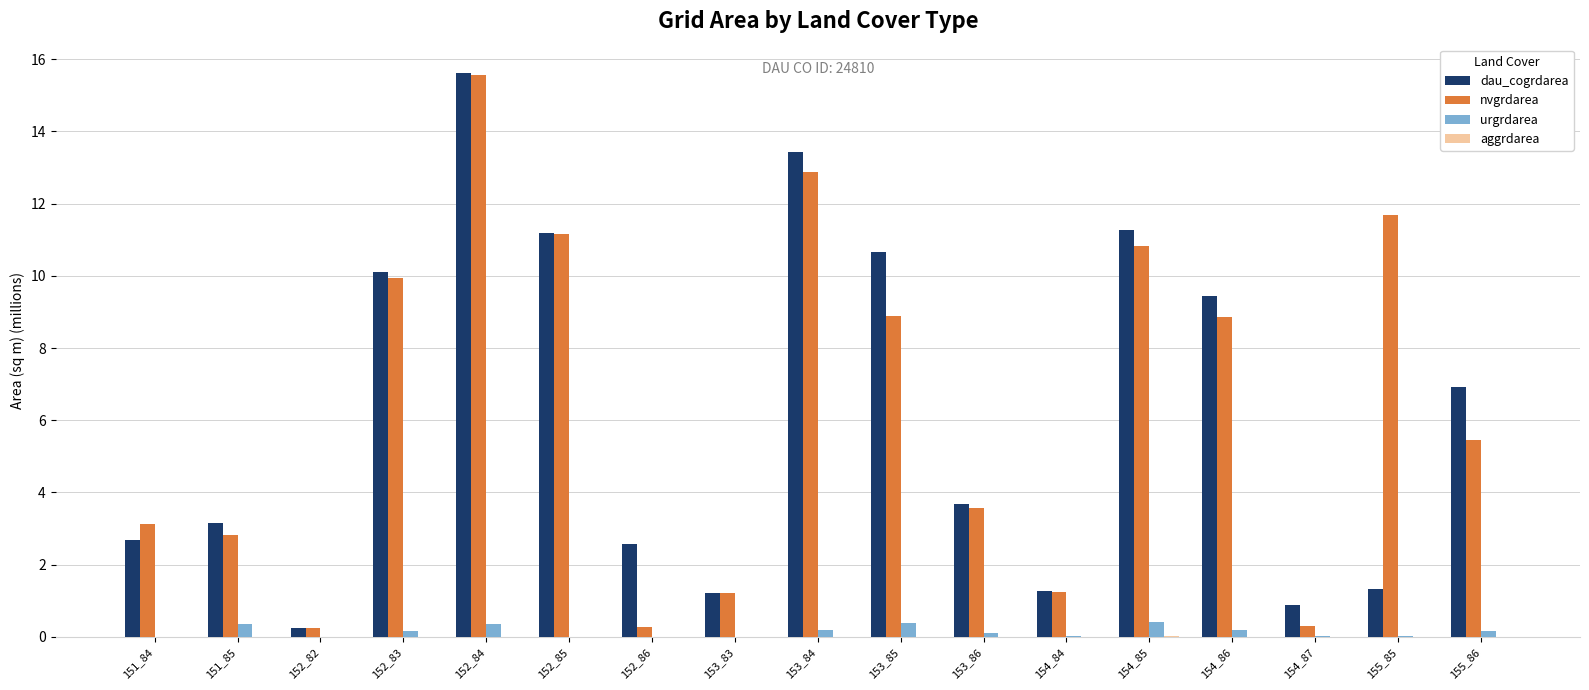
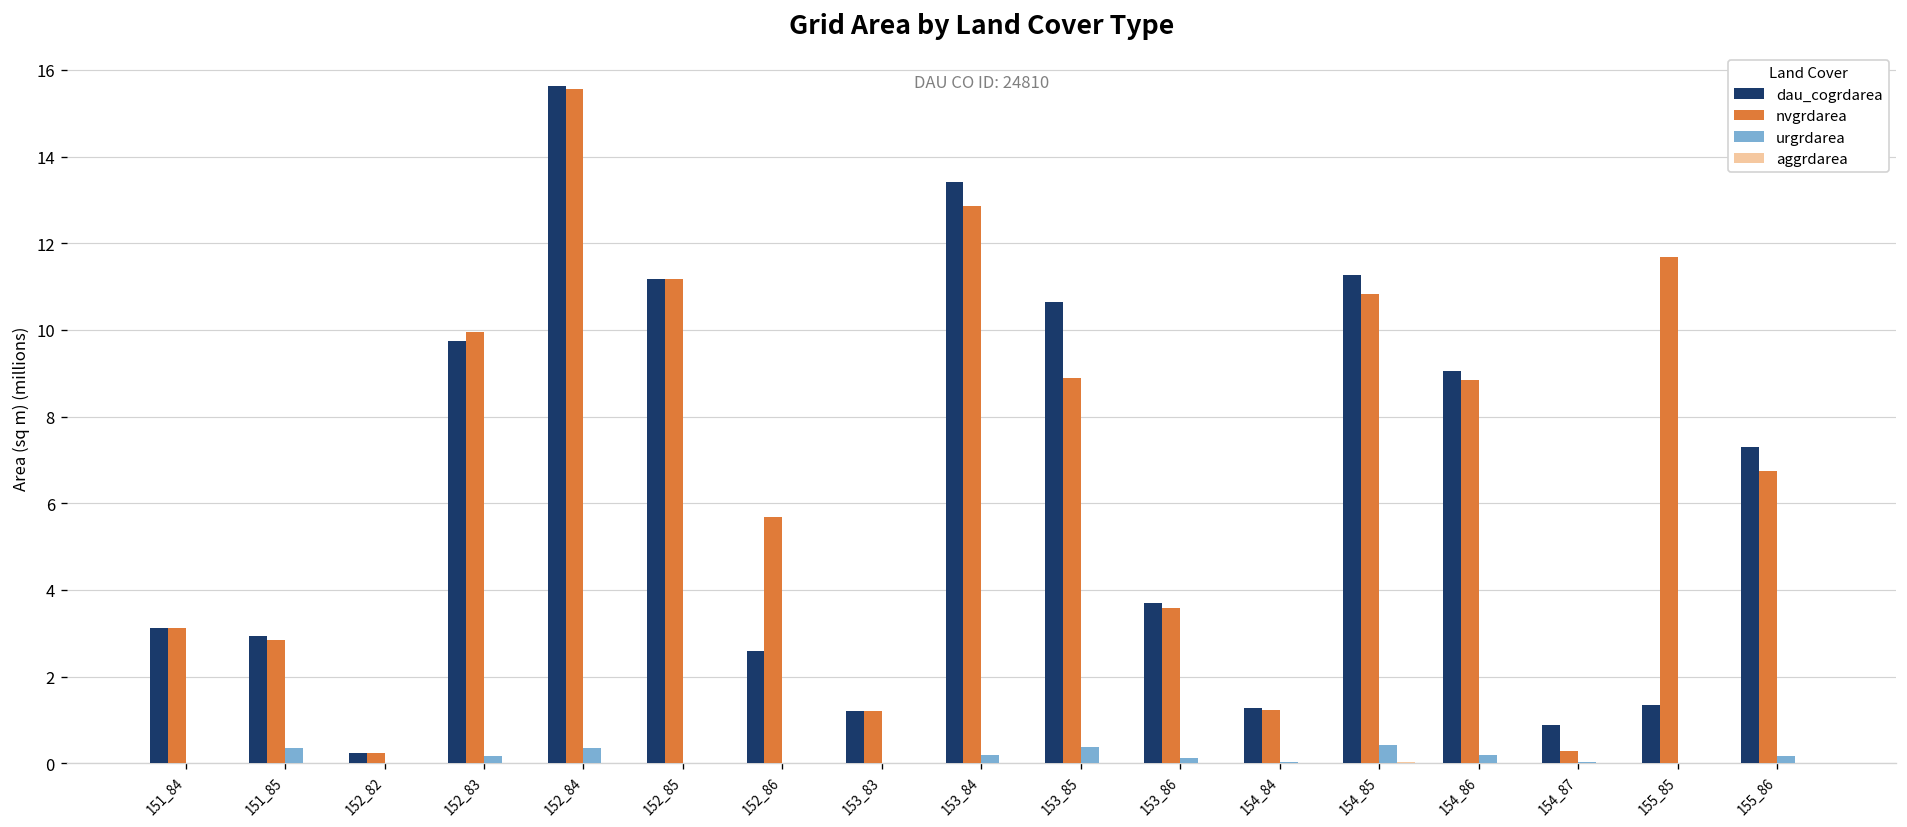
dau_cogrdarea, 151_84: 2.7 -> 3.1
dau_cogrdarea, 151_85: 3.2 -> 2.9
dau_cogrdarea, 152_83: 10.1 -> 9.7
nvgrdarea, 152_86: 0.3 -> 5.7
dau_cogrdarea, 154_86: 9.4 -> 9.0
dau_cogrdarea, 155_86: 6.9 -> 7.3
nvgrdarea, 155_86: 5.5 -> 6.7
